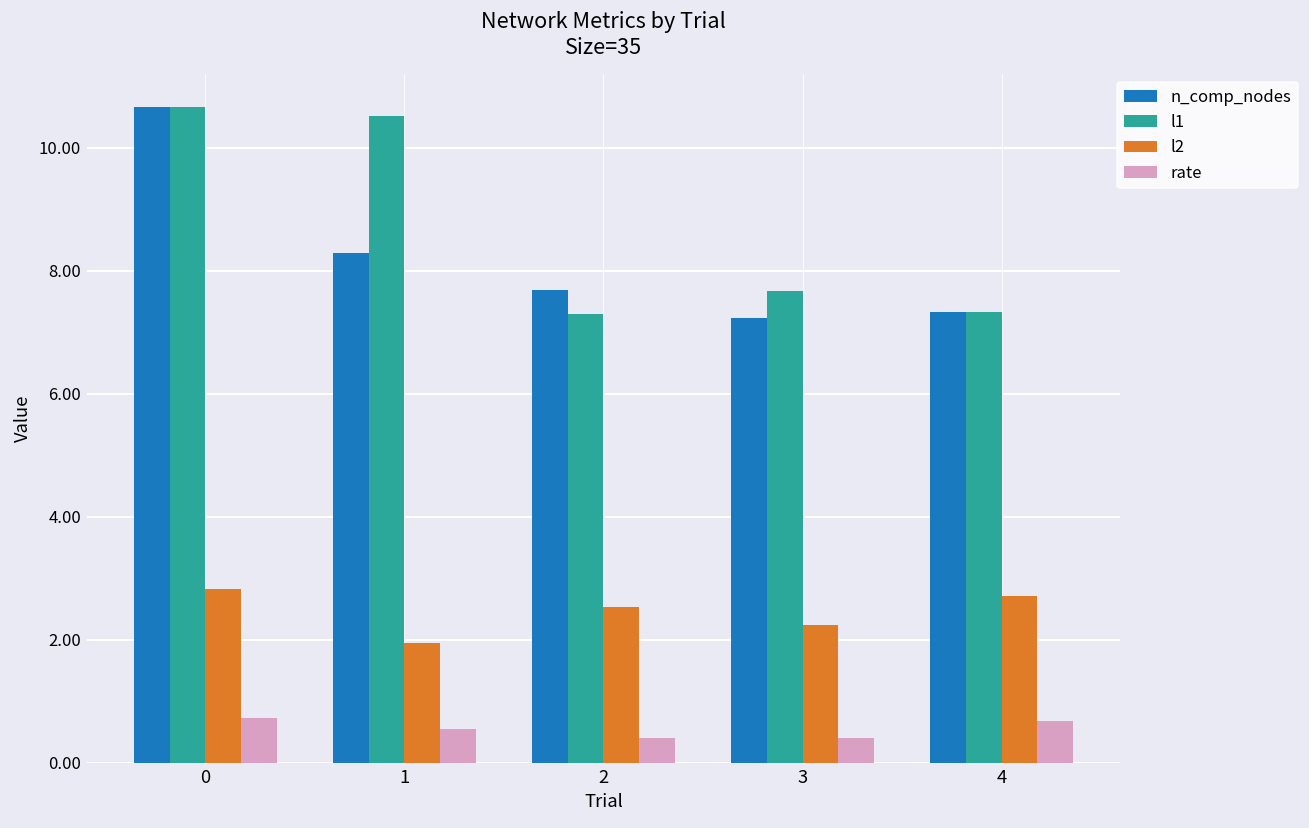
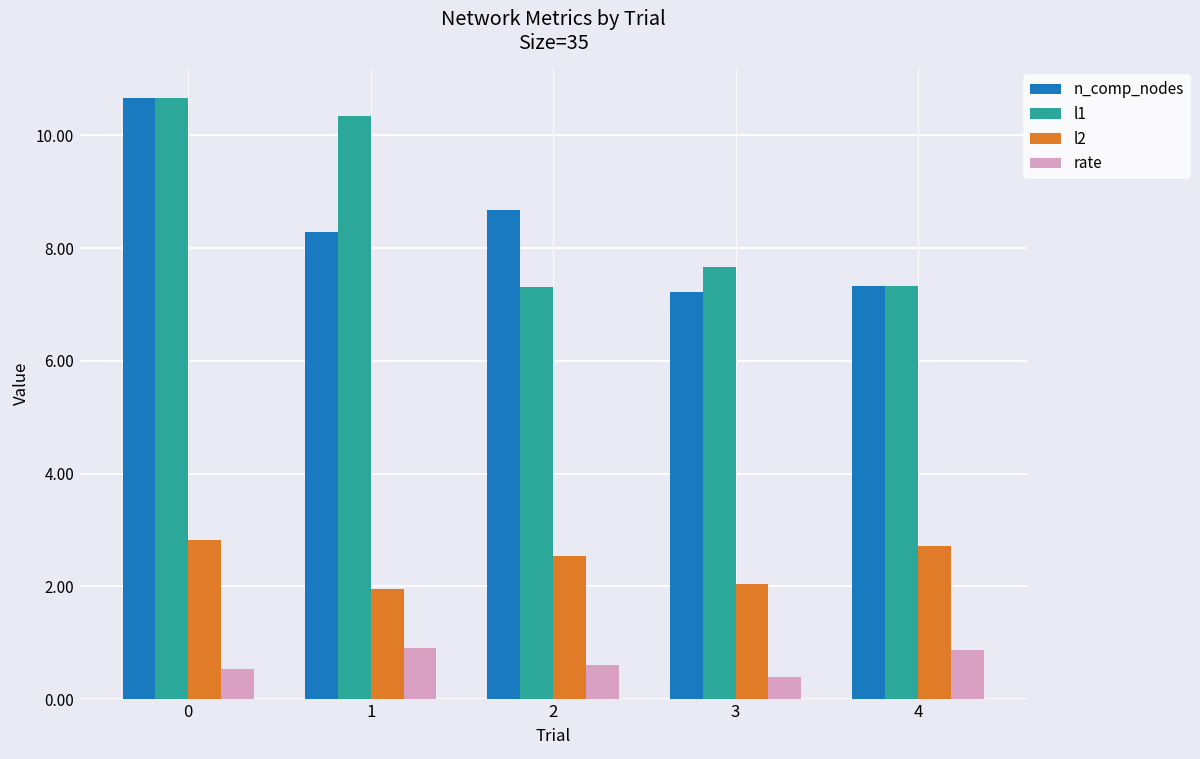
rate, 0: 0.7 -> 0.5
l1, 1: 10.5 -> 10.3
rate, 1: 0.5 -> 0.9
n_comp_nodes, 2: 7.7 -> 8.7
rate, 2: 0.4 -> 0.6
l2, 3: 2.2 -> 2.0
rate, 4: 0.7 -> 0.9
